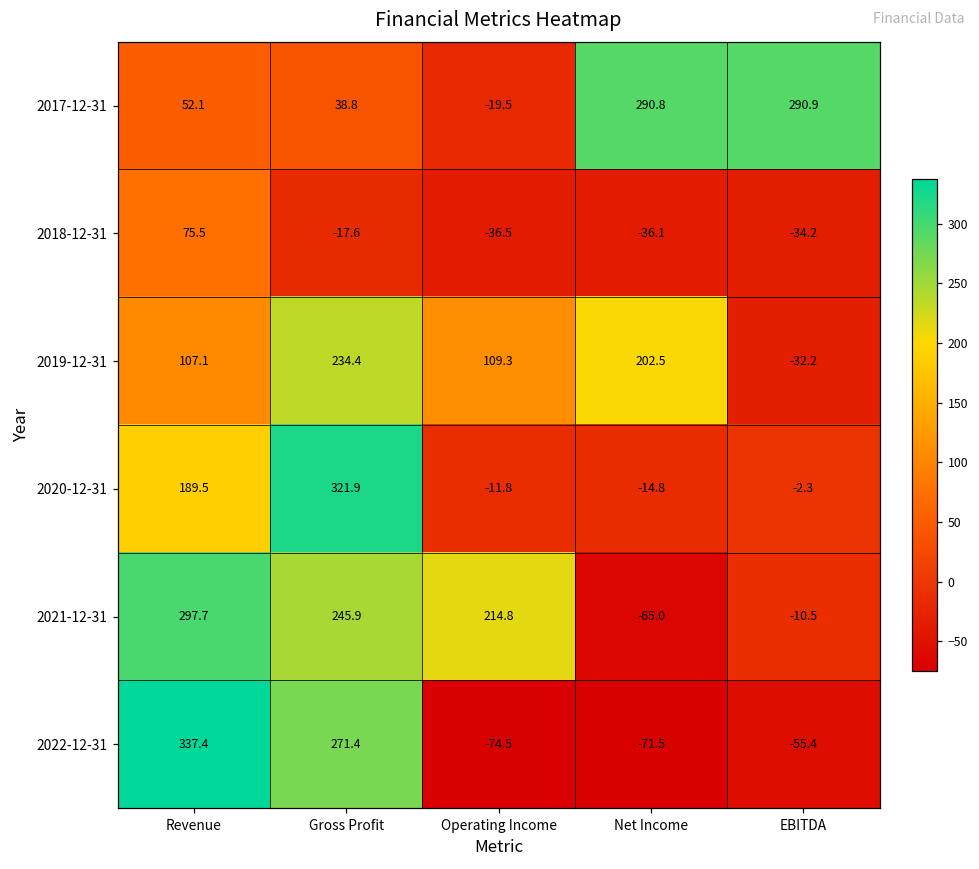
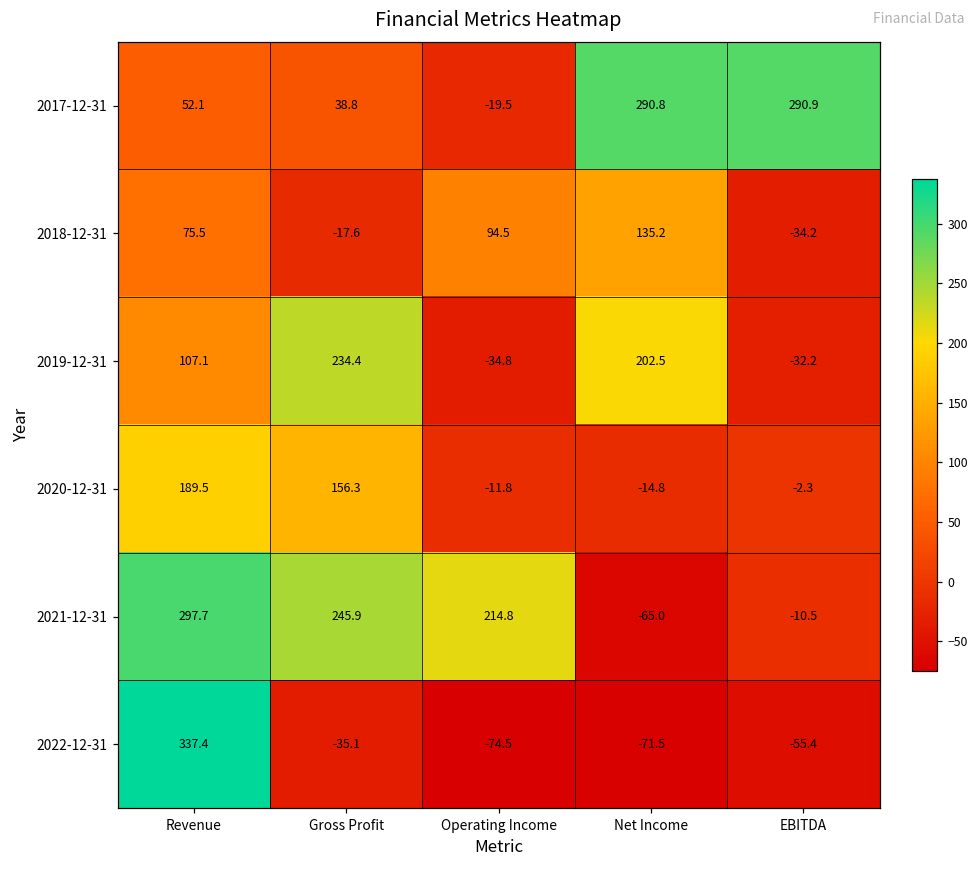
2018-12-31, Operating Income: -36.5 -> 94.5
2018-12-31, Net Income: -36.1 -> 135.2
2019-12-31, Operating Income: 109.3 -> -34.8
2020-12-31, Gross Profit: 321.9 -> 156.3
2022-12-31, Gross Profit: 271.4 -> -35.1
